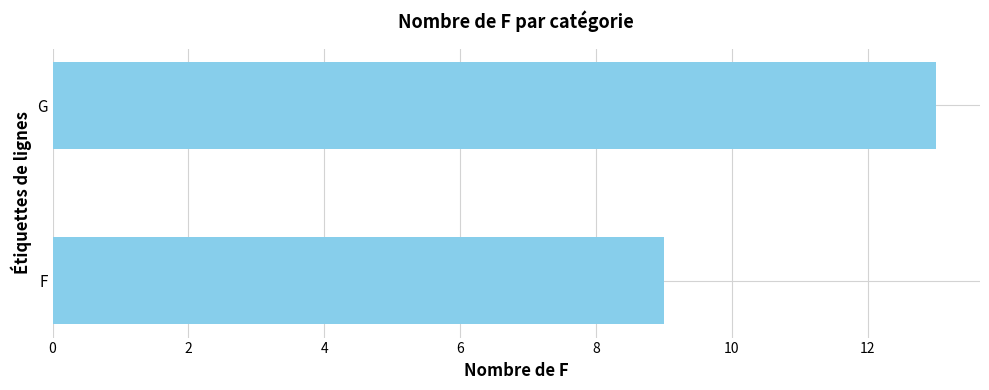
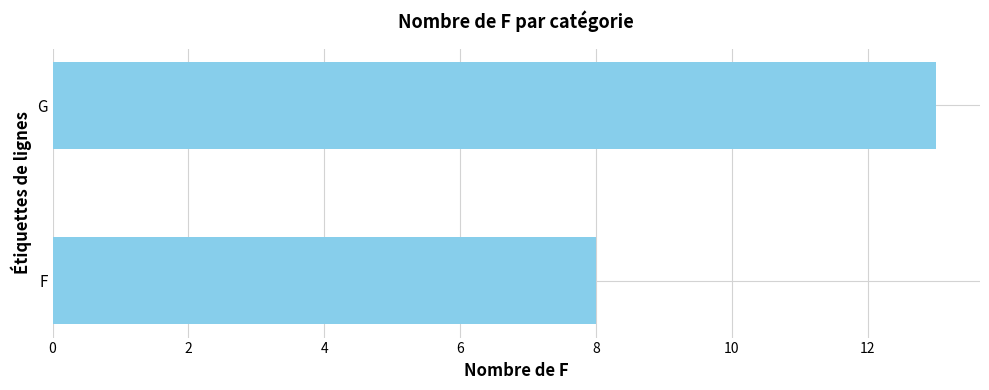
F: 9 -> 8
